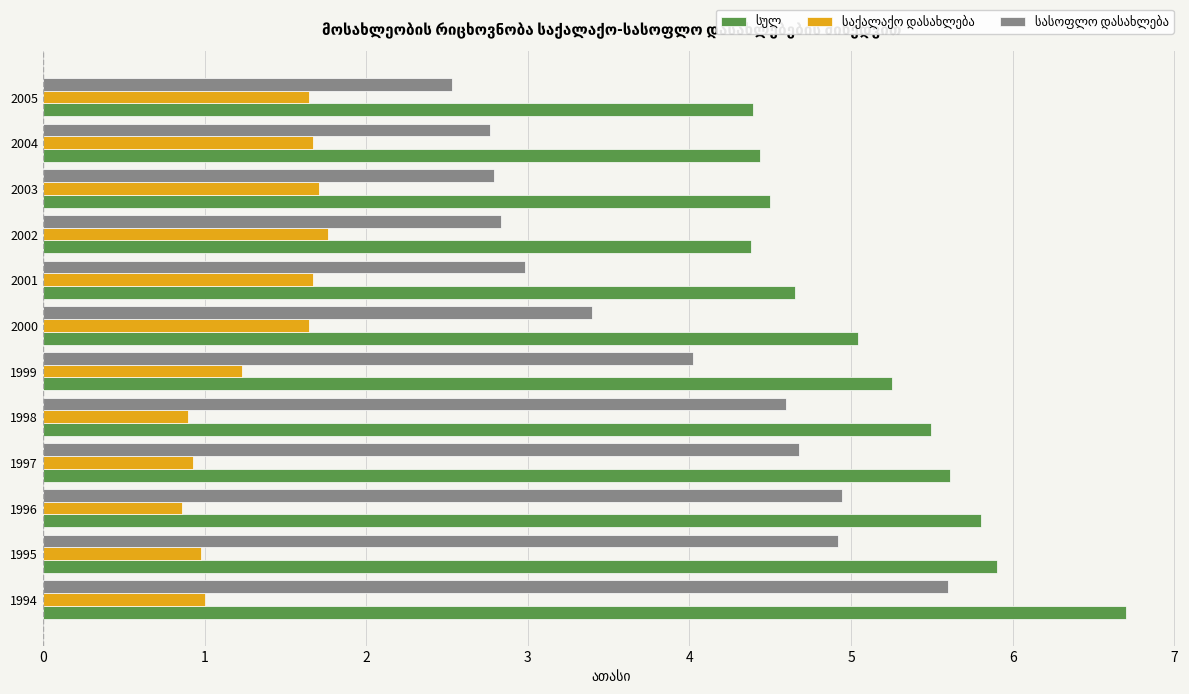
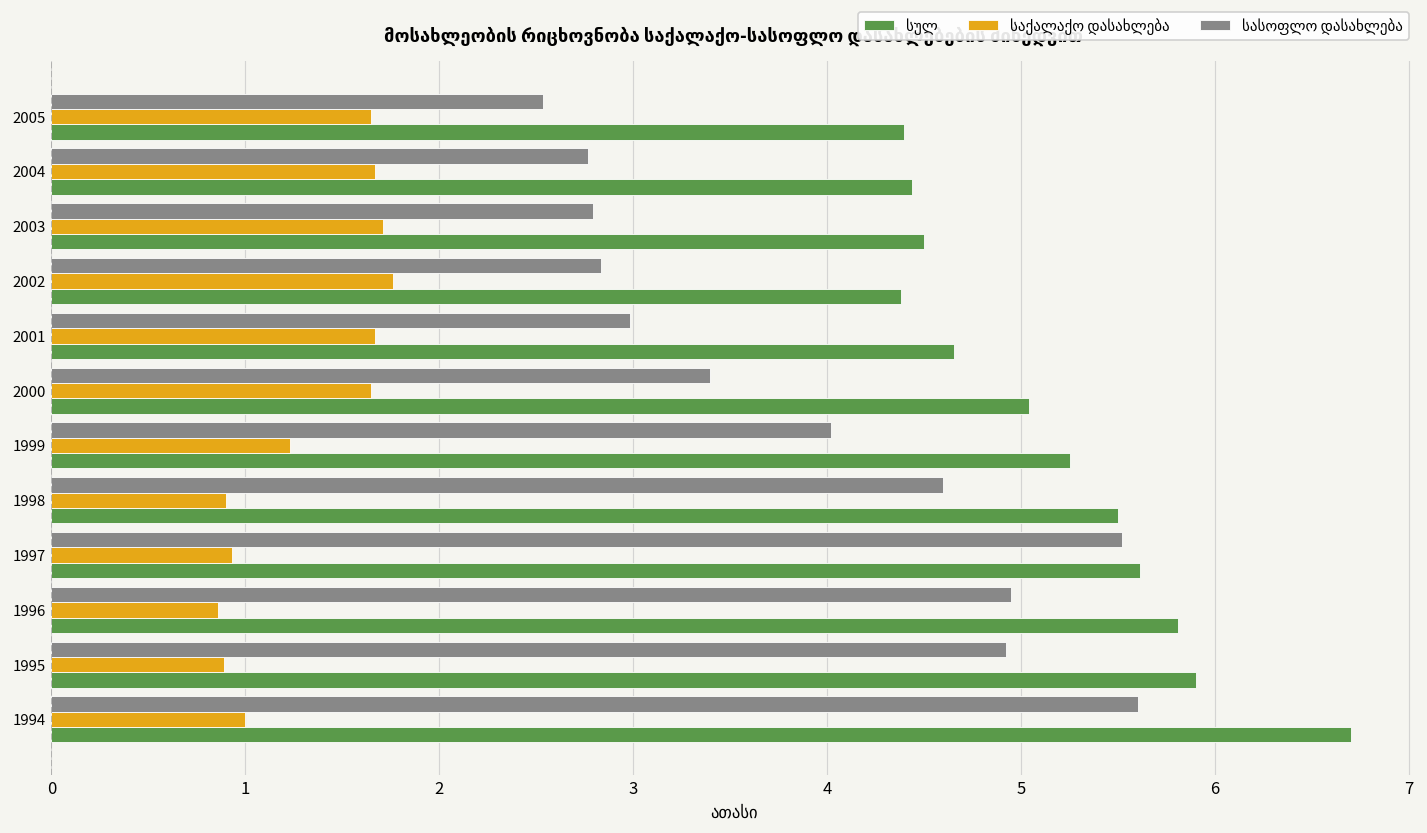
სასოფლო დასახლება, 1997: 4.68 -> 5.52
საქალაქო დასახლება, 1995: 0.98 -> 0.89
